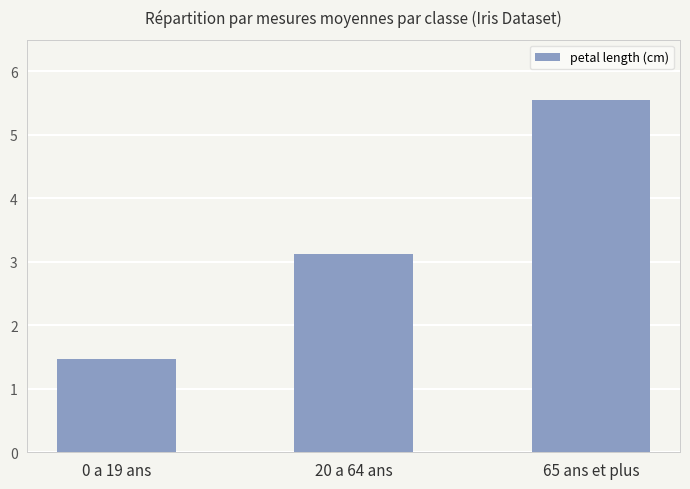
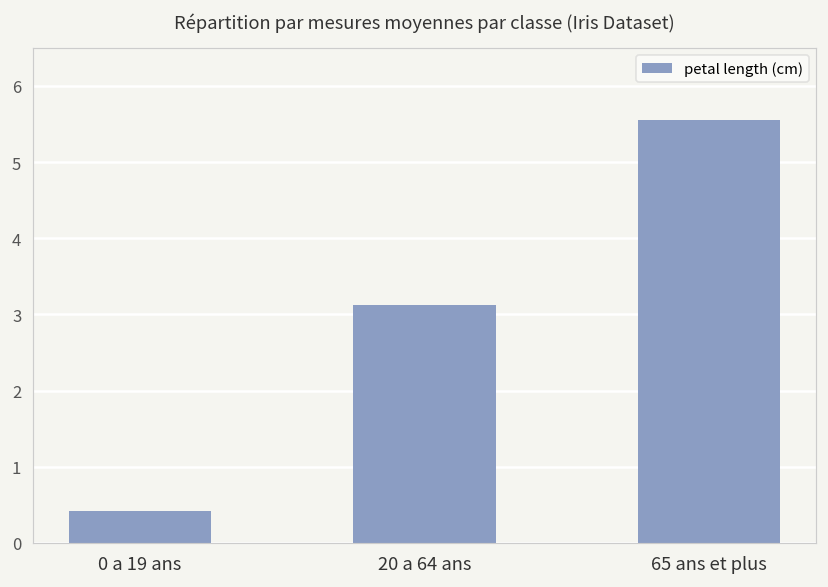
0 a 19 ans: 1.5 -> 0.4
